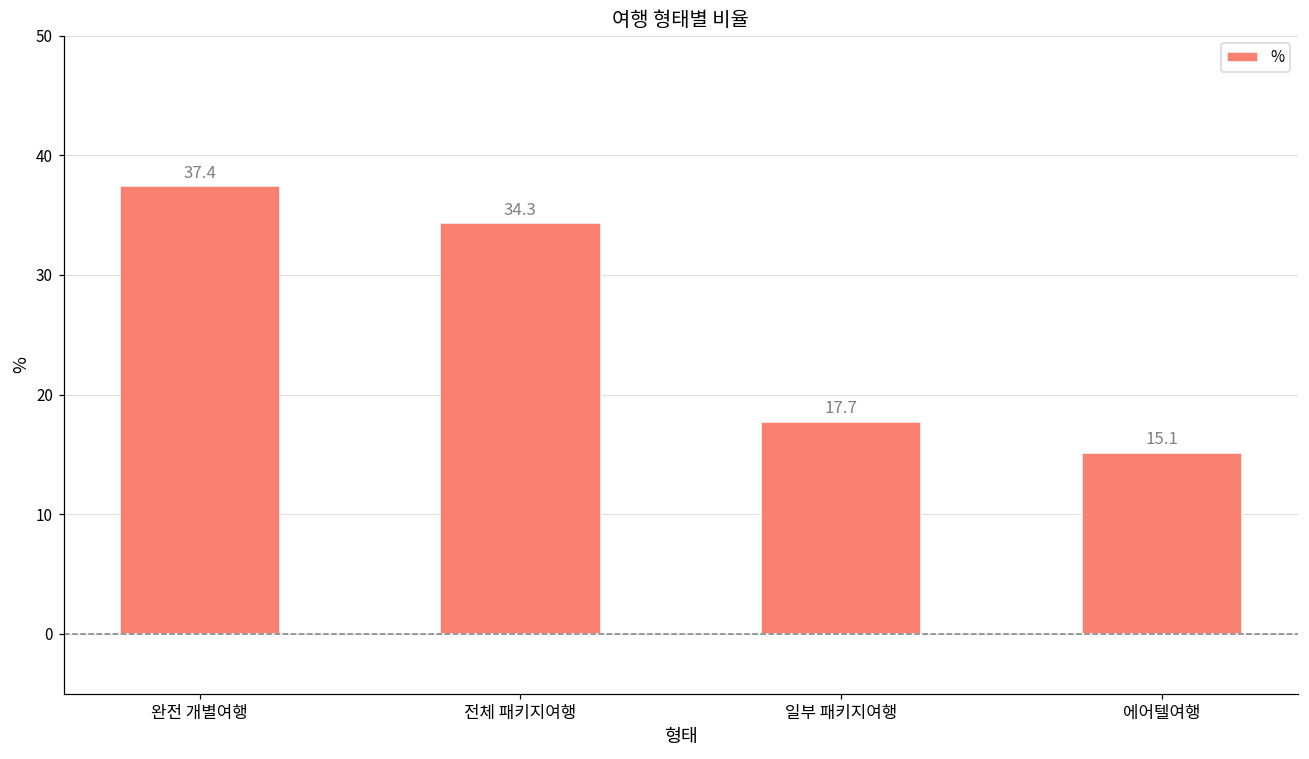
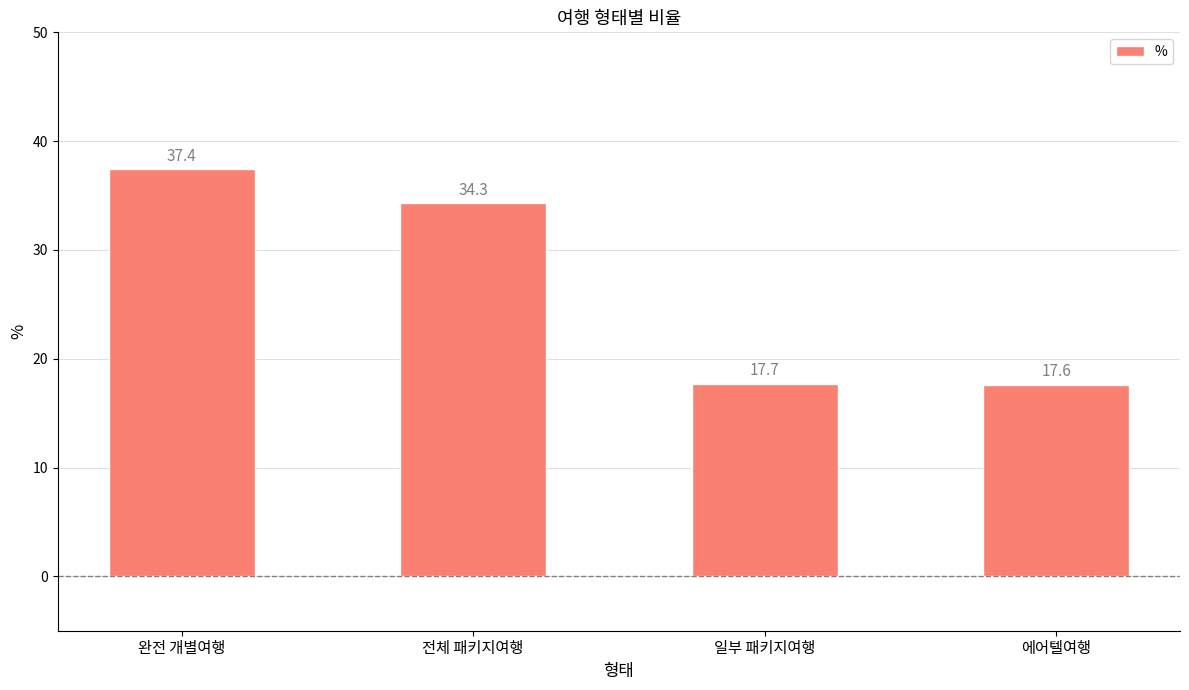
에어텔여행: 15.1 -> 17.6
